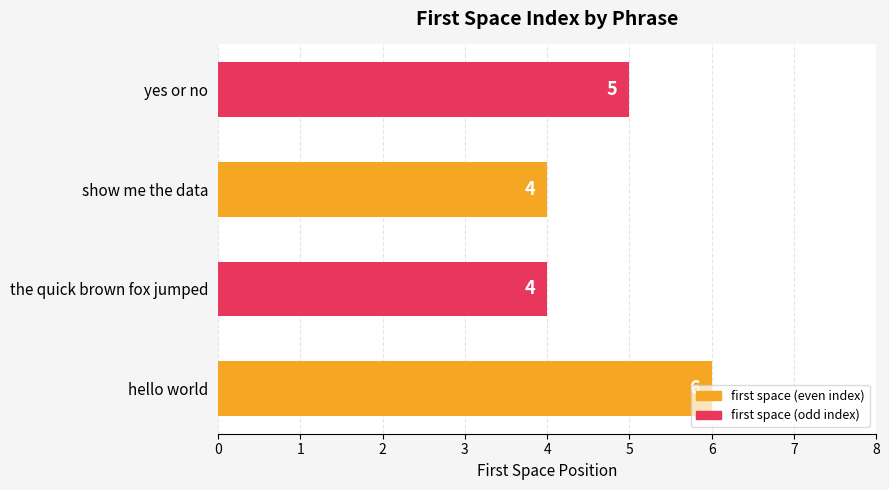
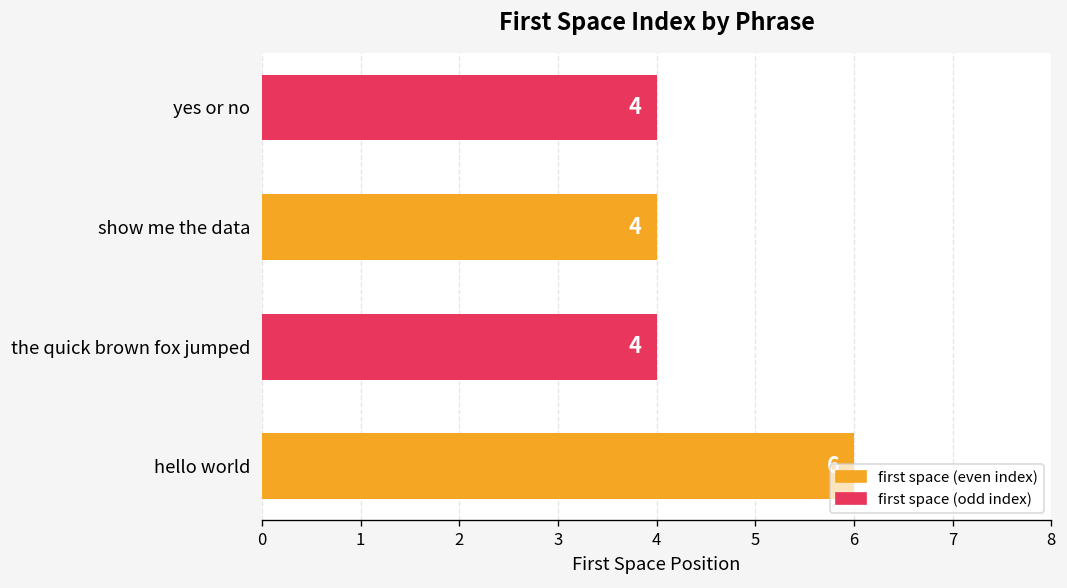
yes or no: 5 -> 4
